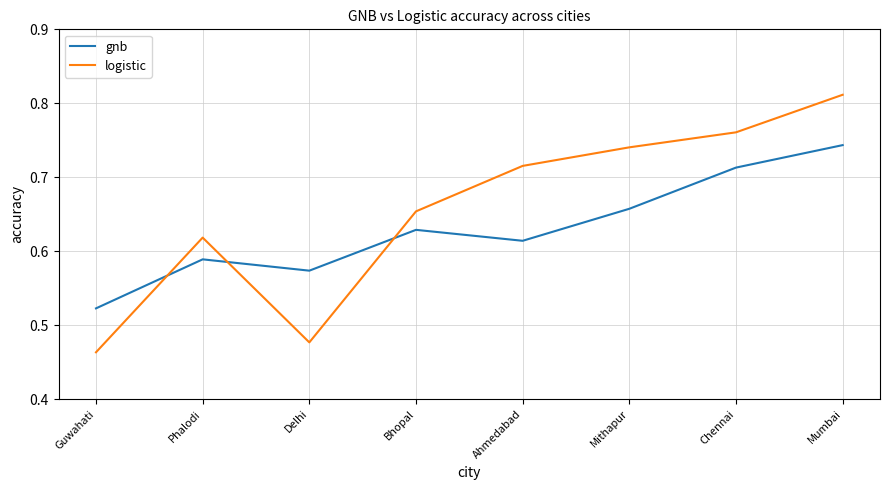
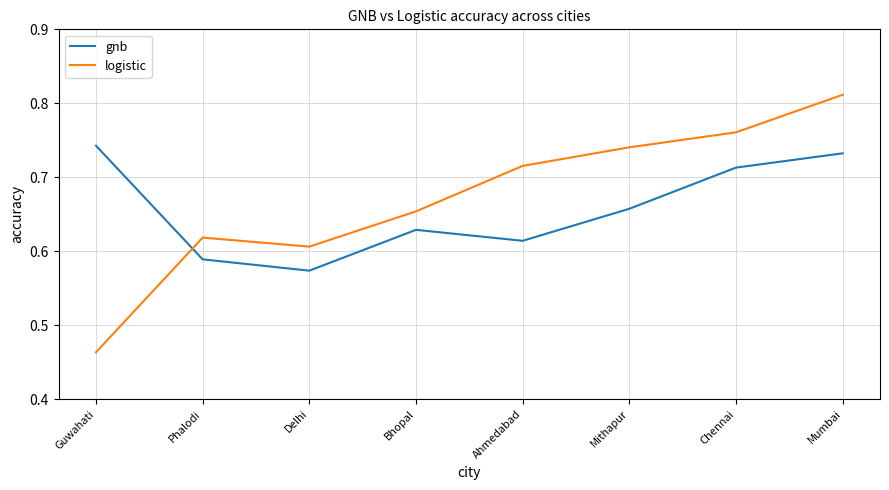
gnb, Guwahati: 0.52 -> 0.74
logistic, Delhi: 0.48 -> 0.61
gnb, Mumbai: 0.74 -> 0.73
